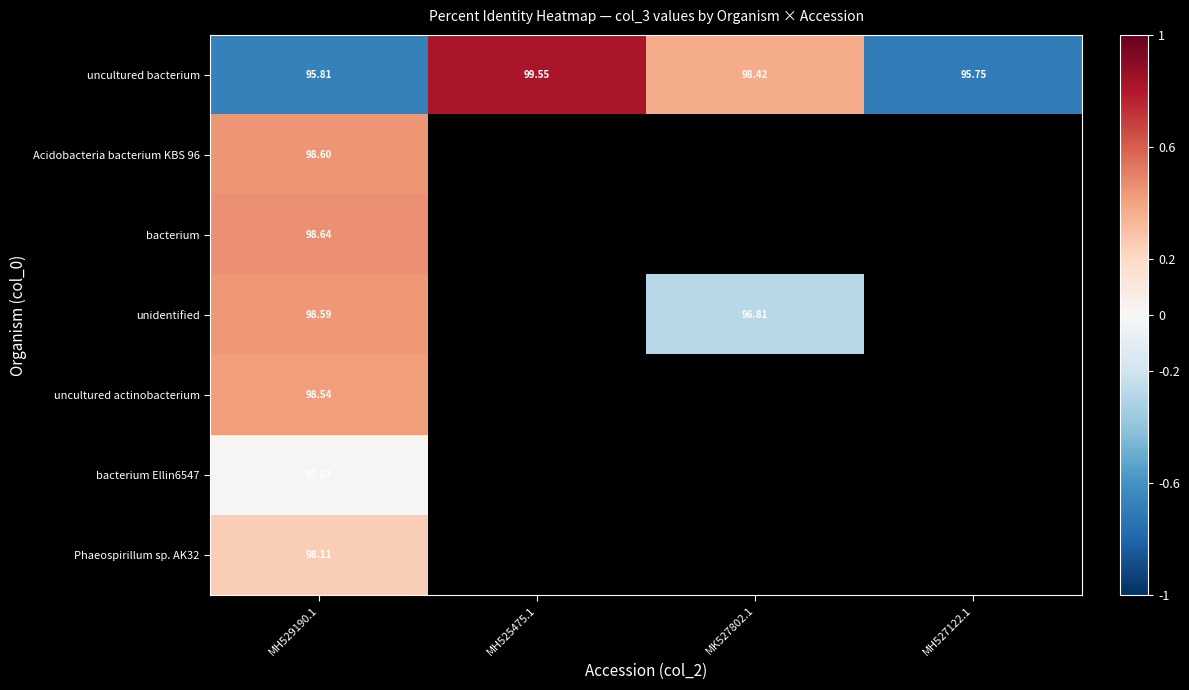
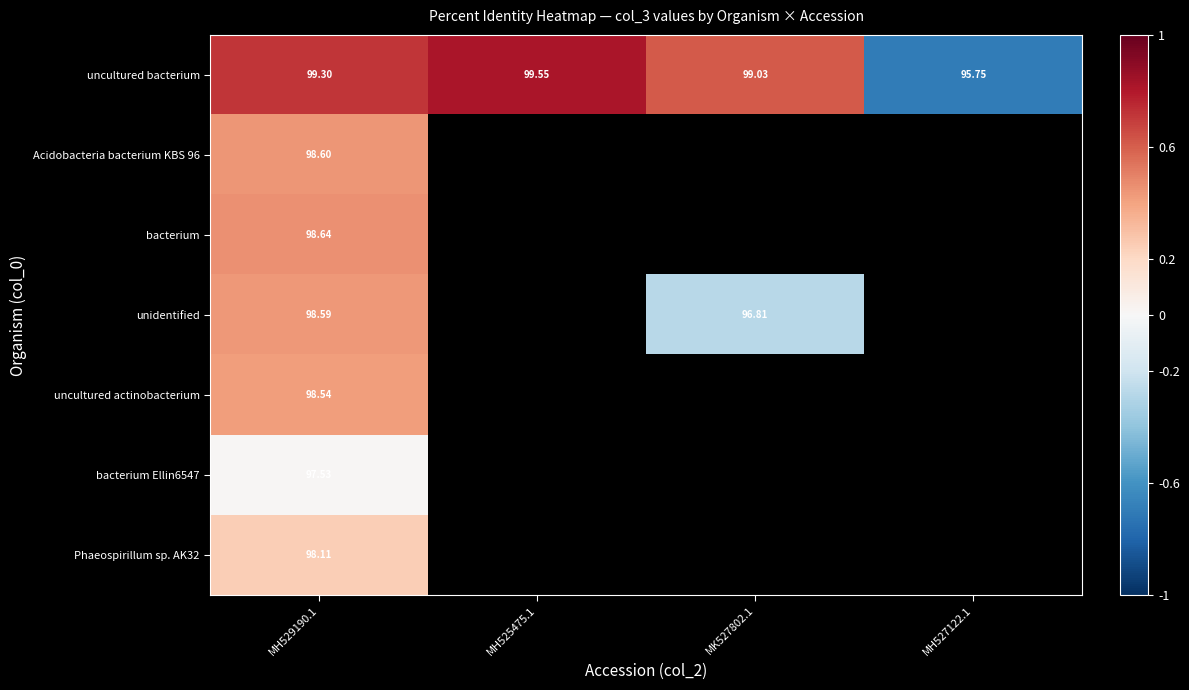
uncultured bacterium, MH529190.1: 95.81 -> 99.30
uncultured bacterium, MK527802.1: 98.42 -> 99.03
